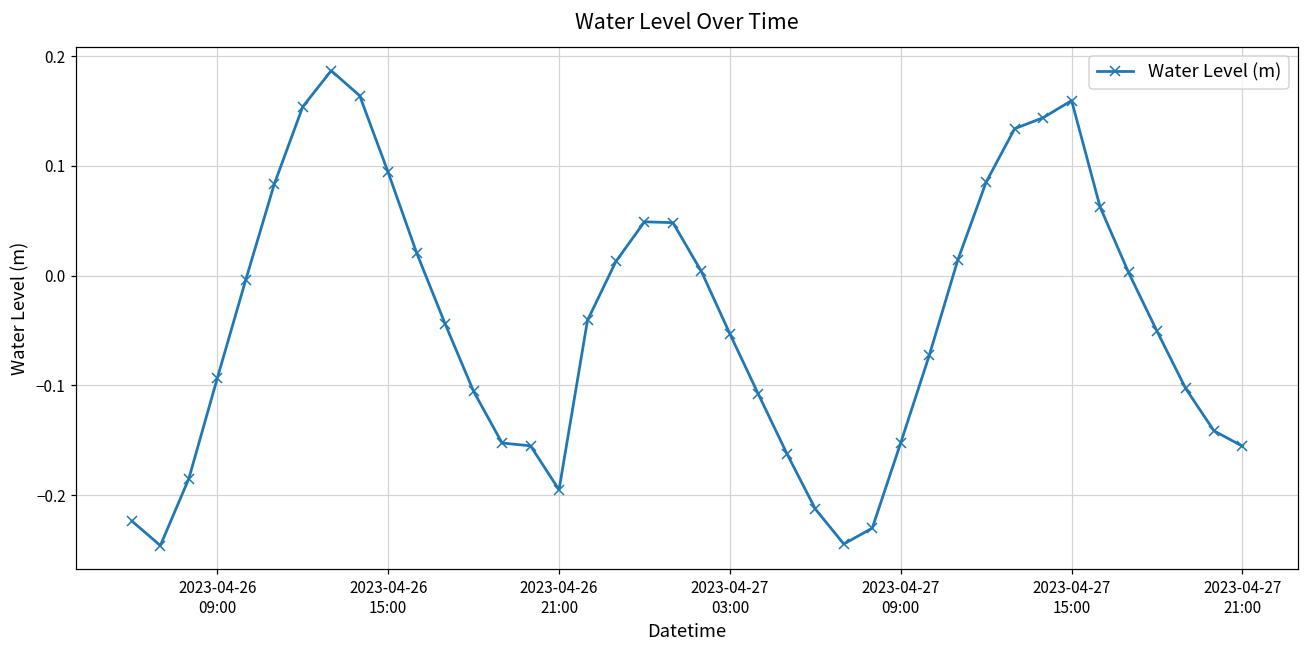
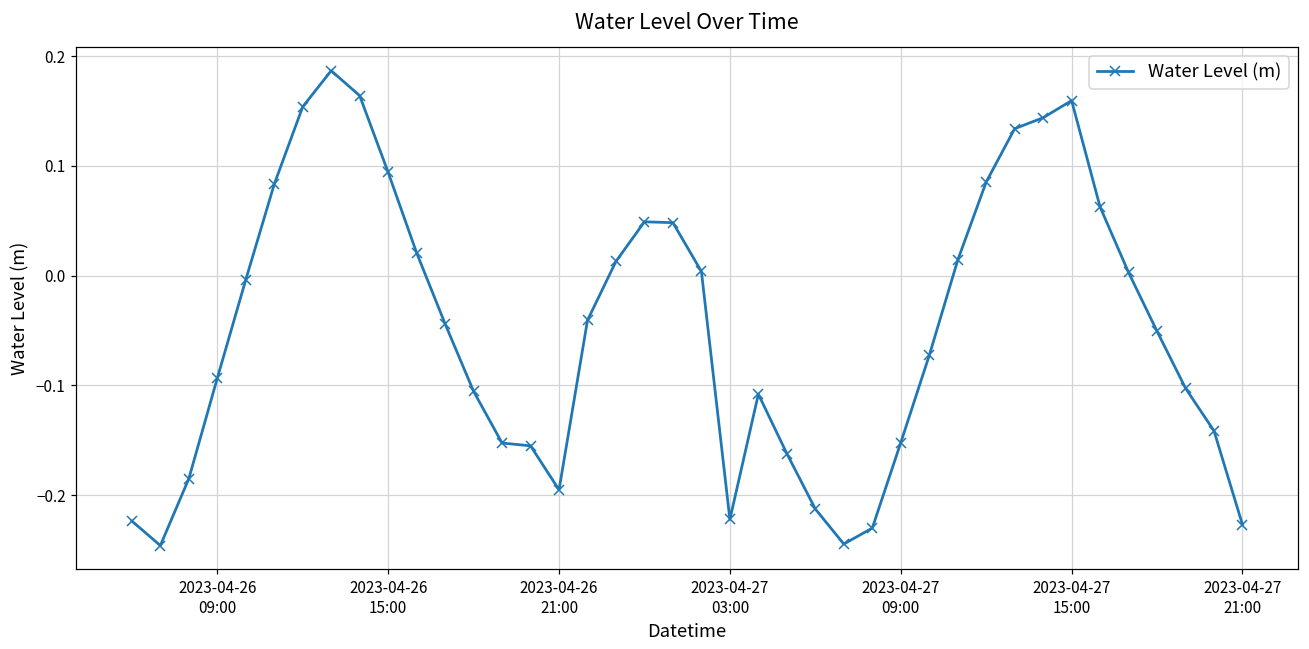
2023-04-27 03:00: -0.05 -> -0.22
2023-04-27 21:00: -0.16 -> -0.23
